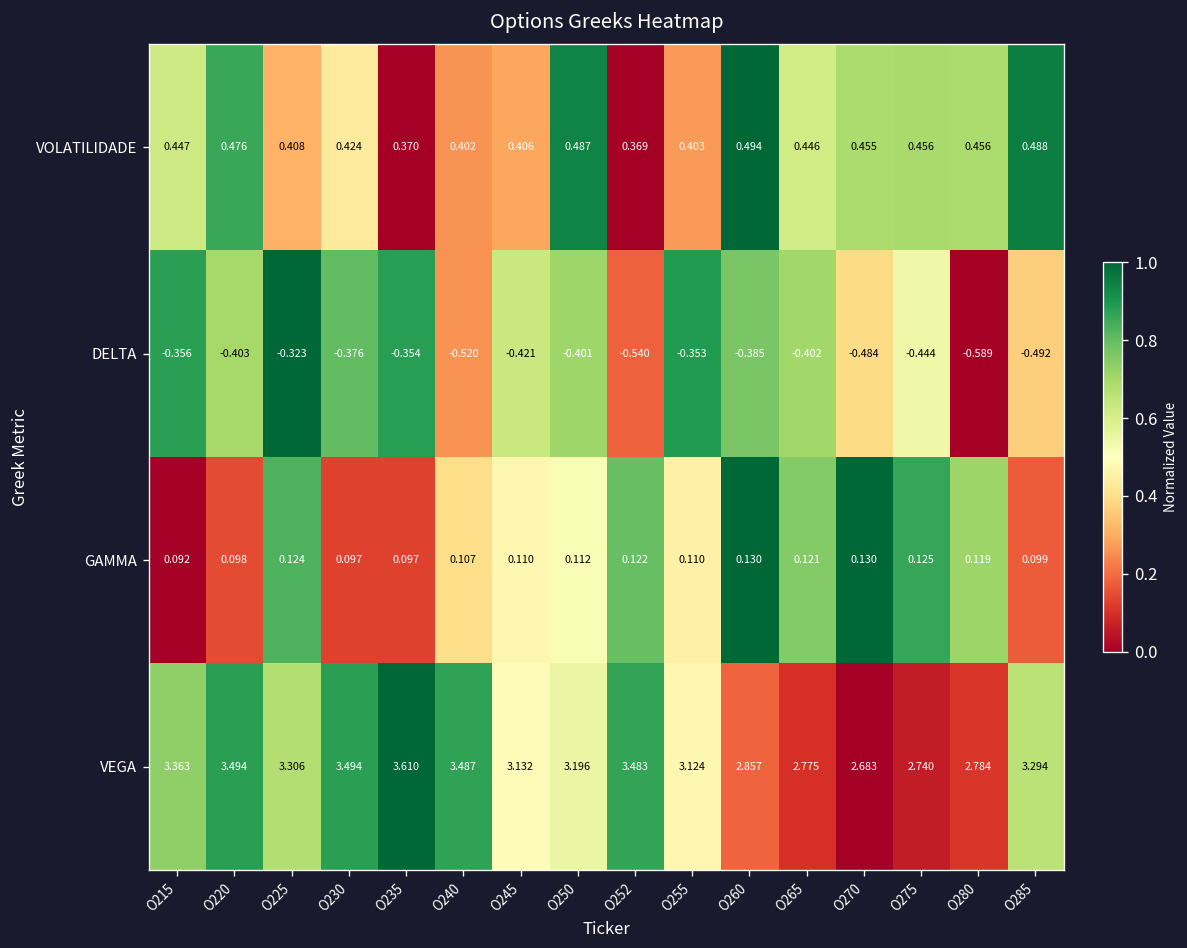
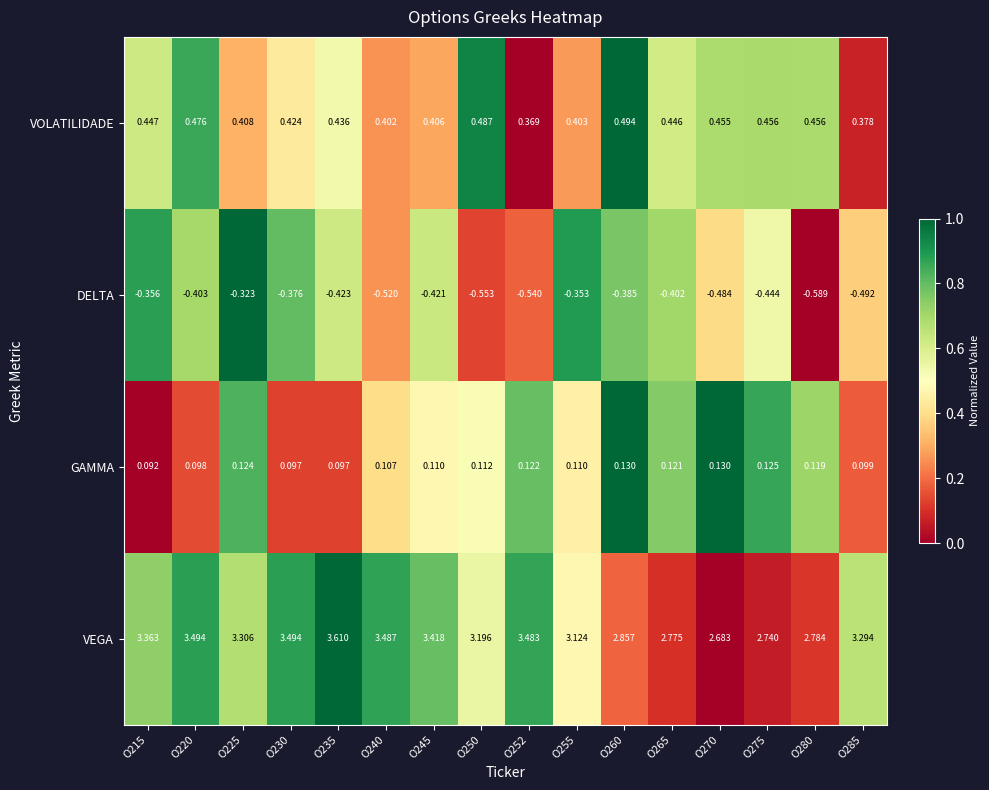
VOLATILIDADE, O235: 0.370 -> 0.436
VOLATILIDADE, O285: 0.488 -> 0.378
DELTA, O235: -0.354 -> -0.423
DELTA, O250: -0.401 -> -0.553
VEGA, O245: 3.132 -> 3.418
